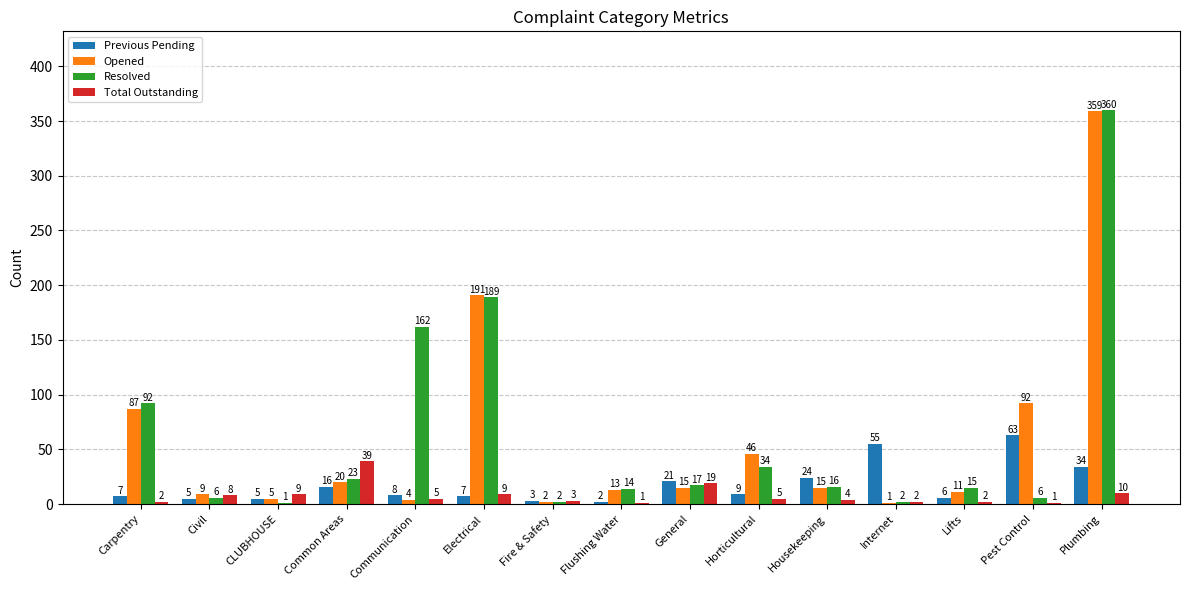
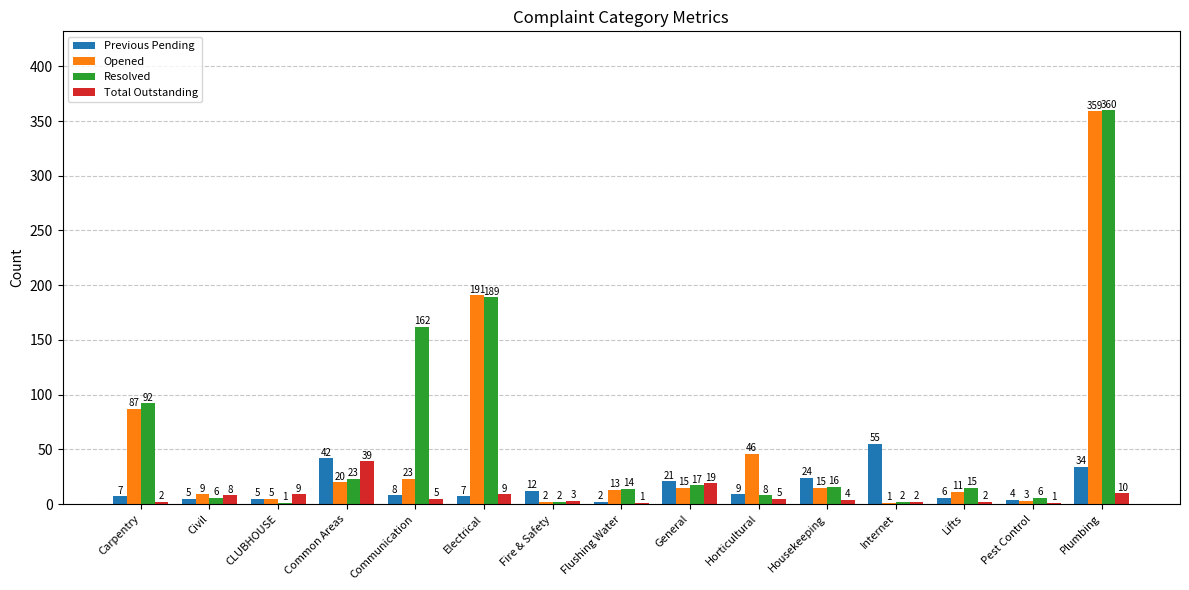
Previous Pending, Common Areas: 16 -> 42
Opened, Communication: 4 -> 23
Previous Pending, Fire & Safety: 3 -> 12
Resolved, Horticultural: 34 -> 8
Previous Pending, Pest Control: 63 -> 4
Opened, Pest Control: 92 -> 3
